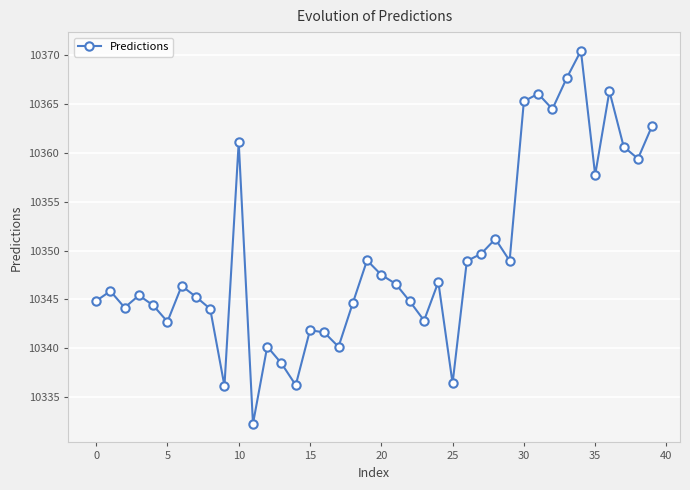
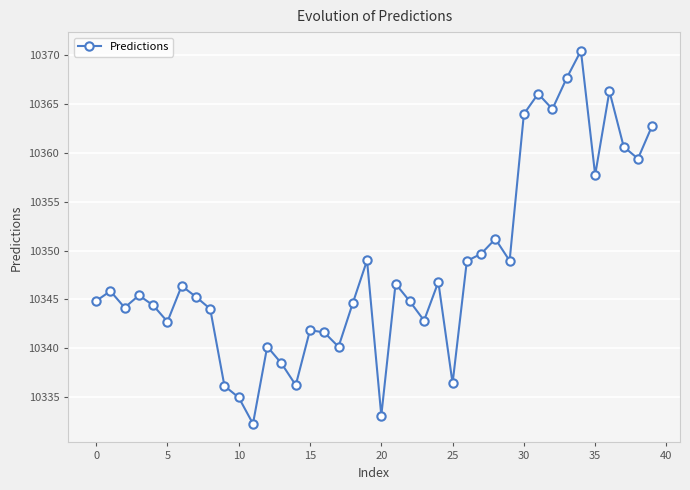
10: 10361 -> 10335
20: 10348 -> 10333
30: 10365 -> 10364
